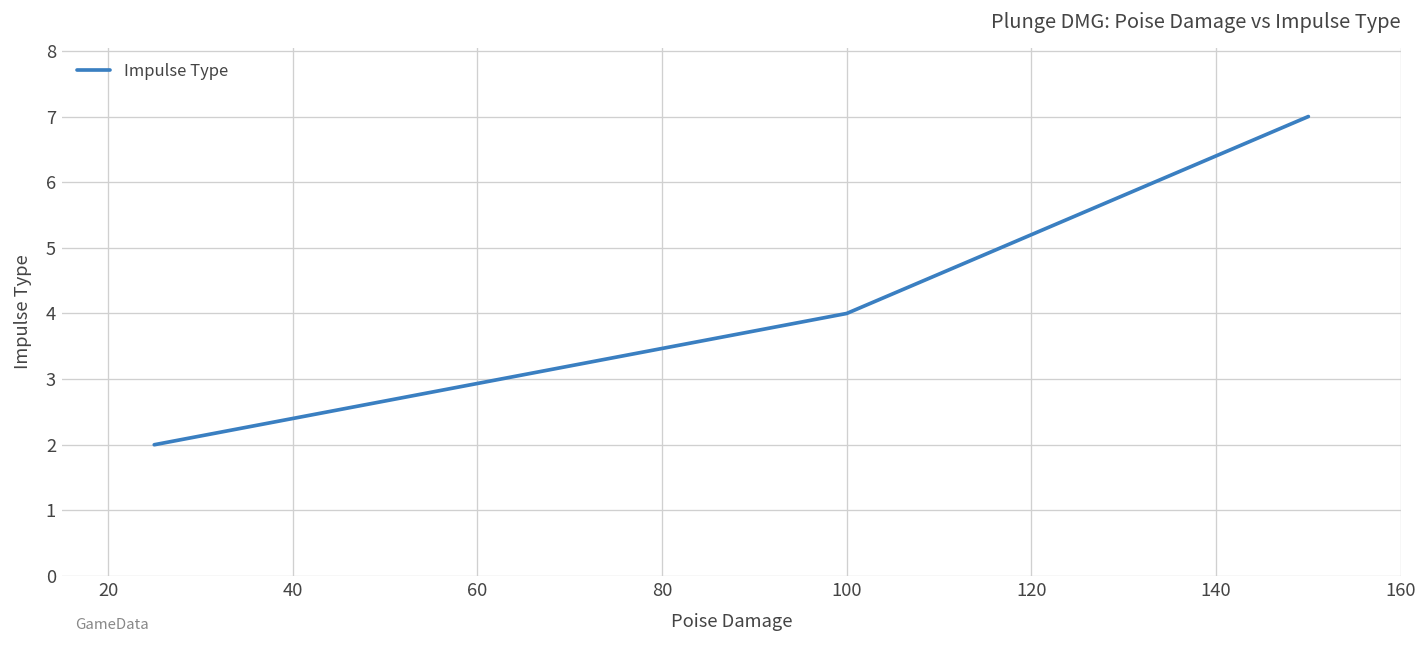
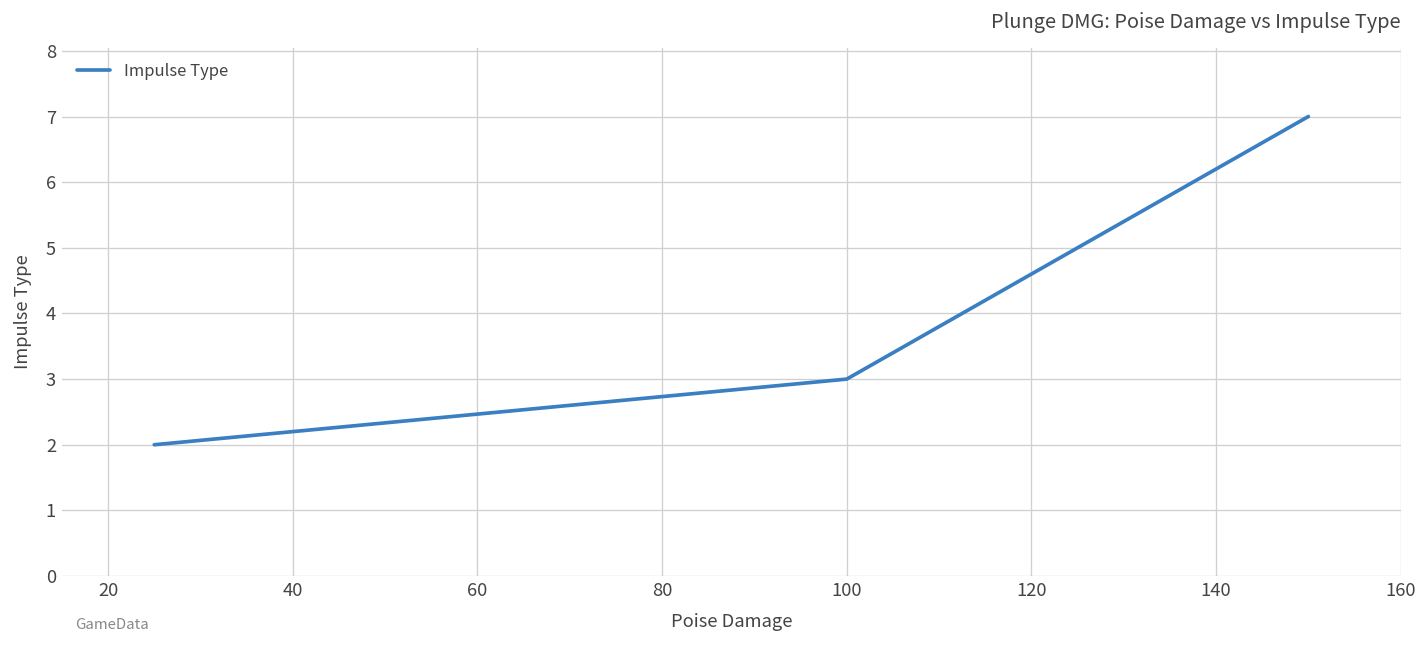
100: 4 -> 3
